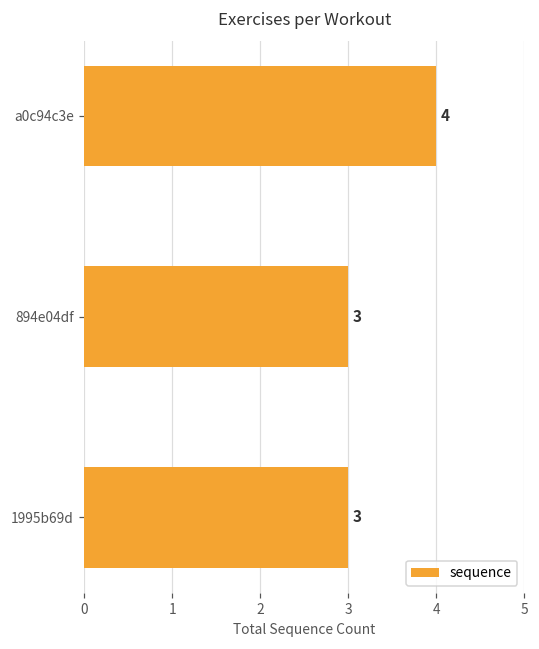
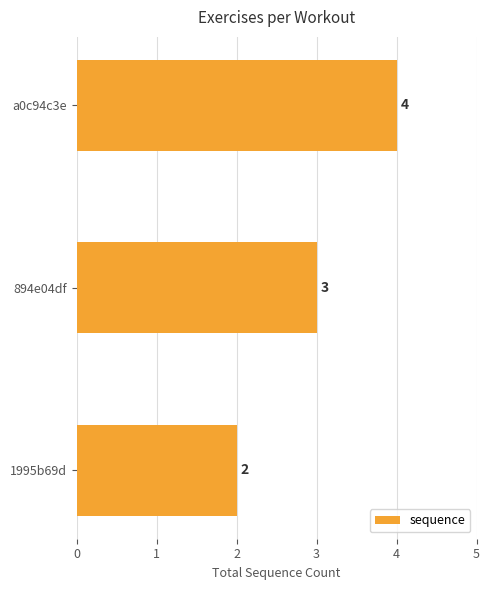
1995b69d: 3 -> 2
